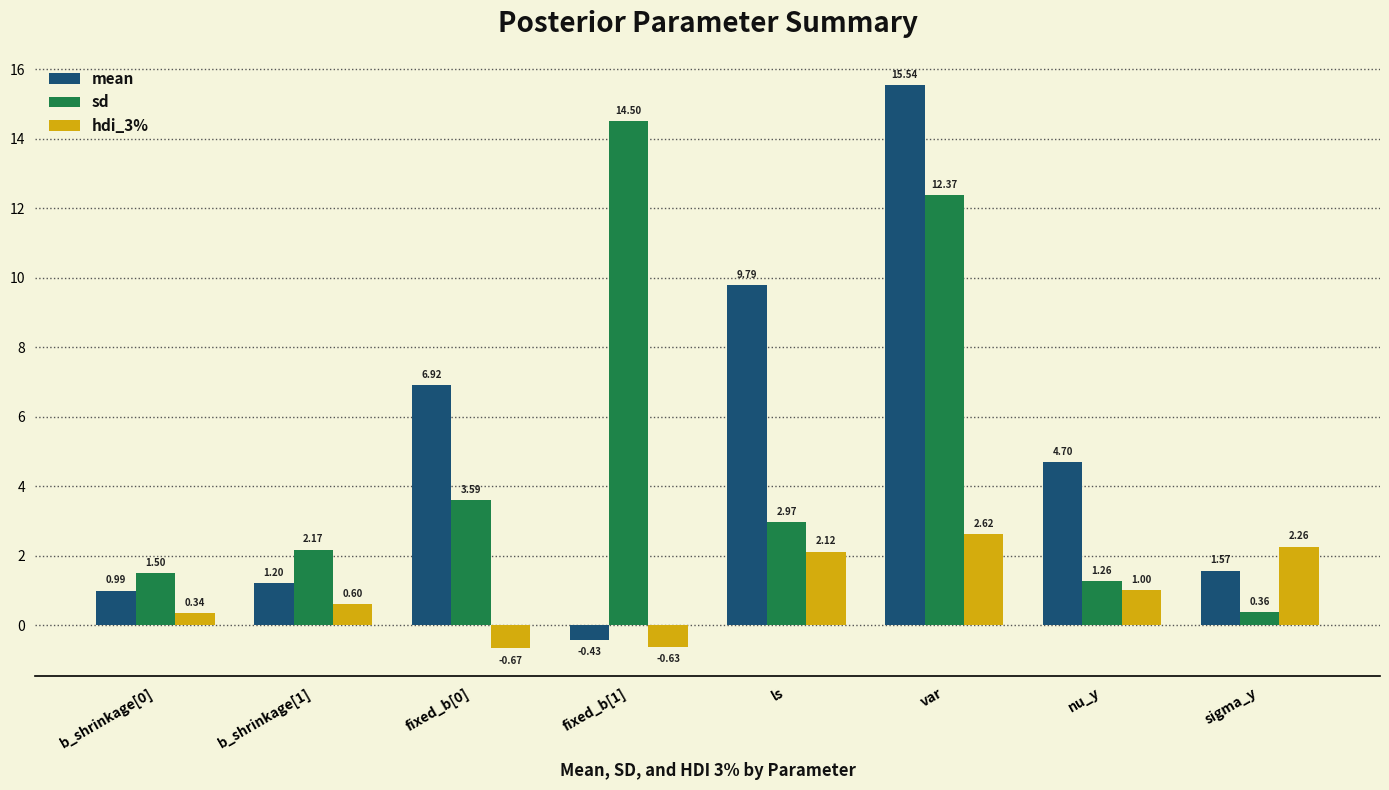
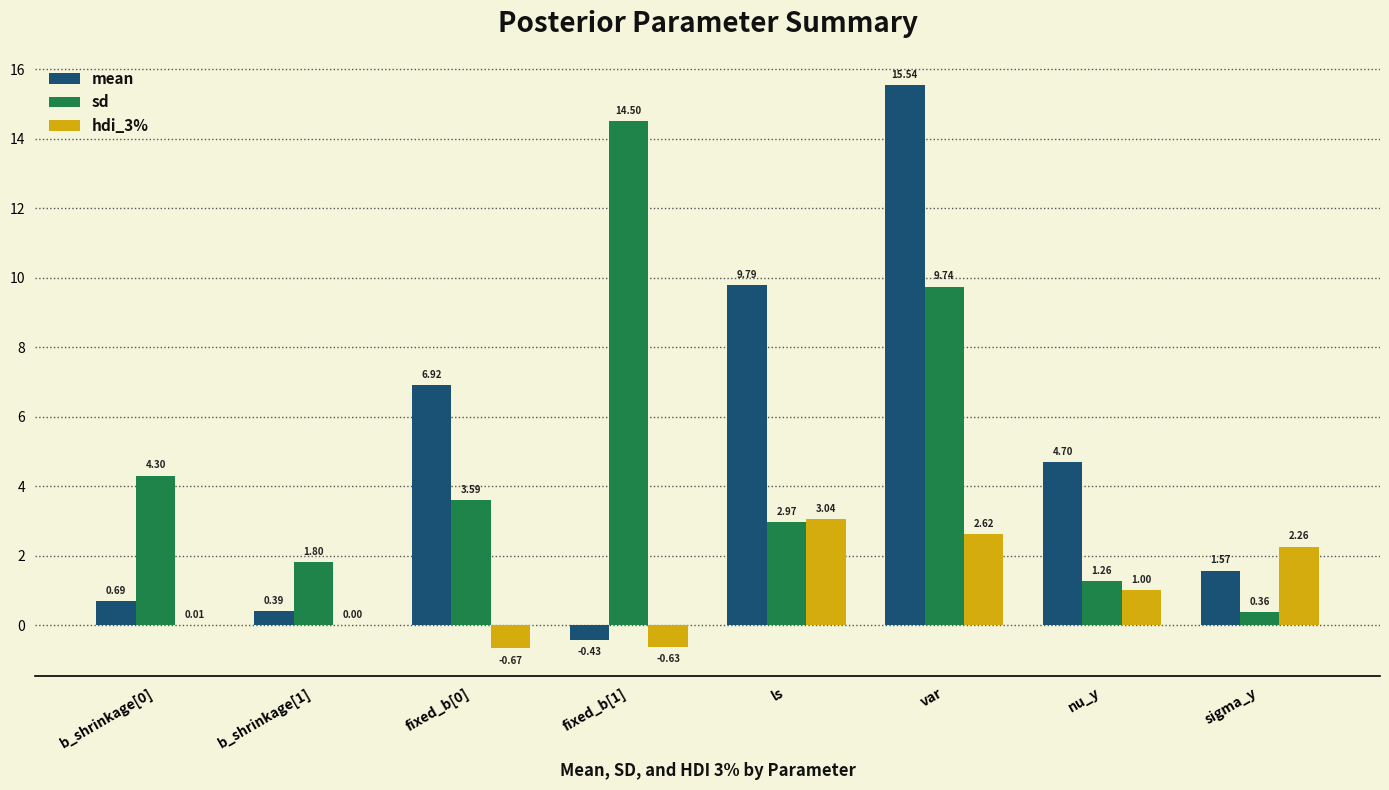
mean, b_shrinkage[0]: 0.99 -> 0.69
sd, b_shrinkage[0]: 1.50 -> 4.30
hdi_3%, b_shrinkage[0]: 0.34 -> 0.01
mean, b_shrinkage[1]: 1.20 -> 0.39
sd, b_shrinkage[1]: 2.17 -> 1.80
hdi_3%, b_shrinkage[1]: 0.60 -> 0.00
hdi_3%, ls: 2.12 -> 3.04
sd, var: 12.37 -> 9.74
